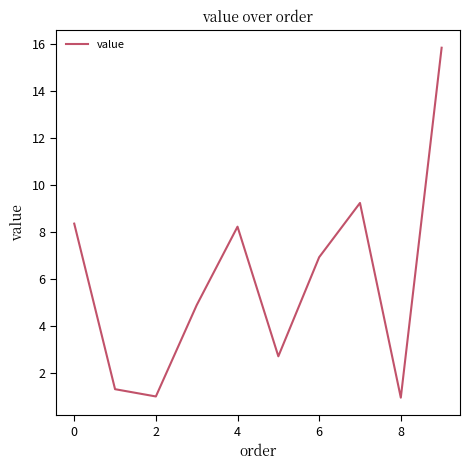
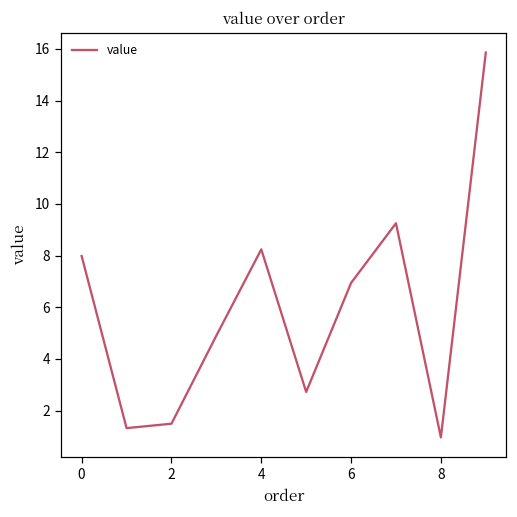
0: 8.4 -> 8.0
2: 1.0 -> 1.5
